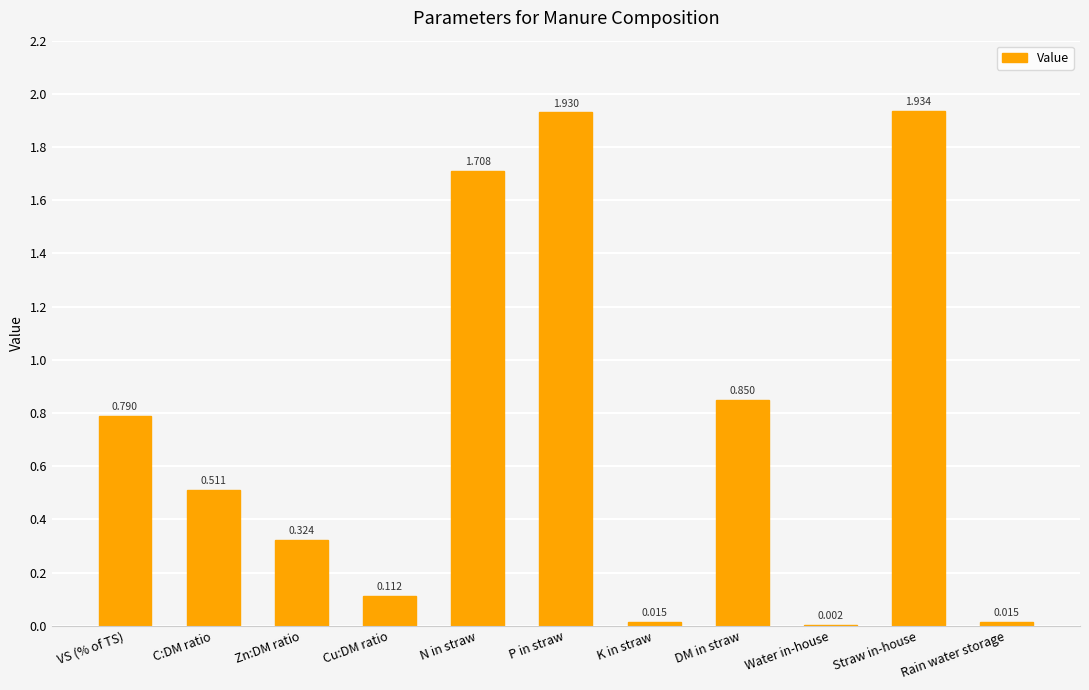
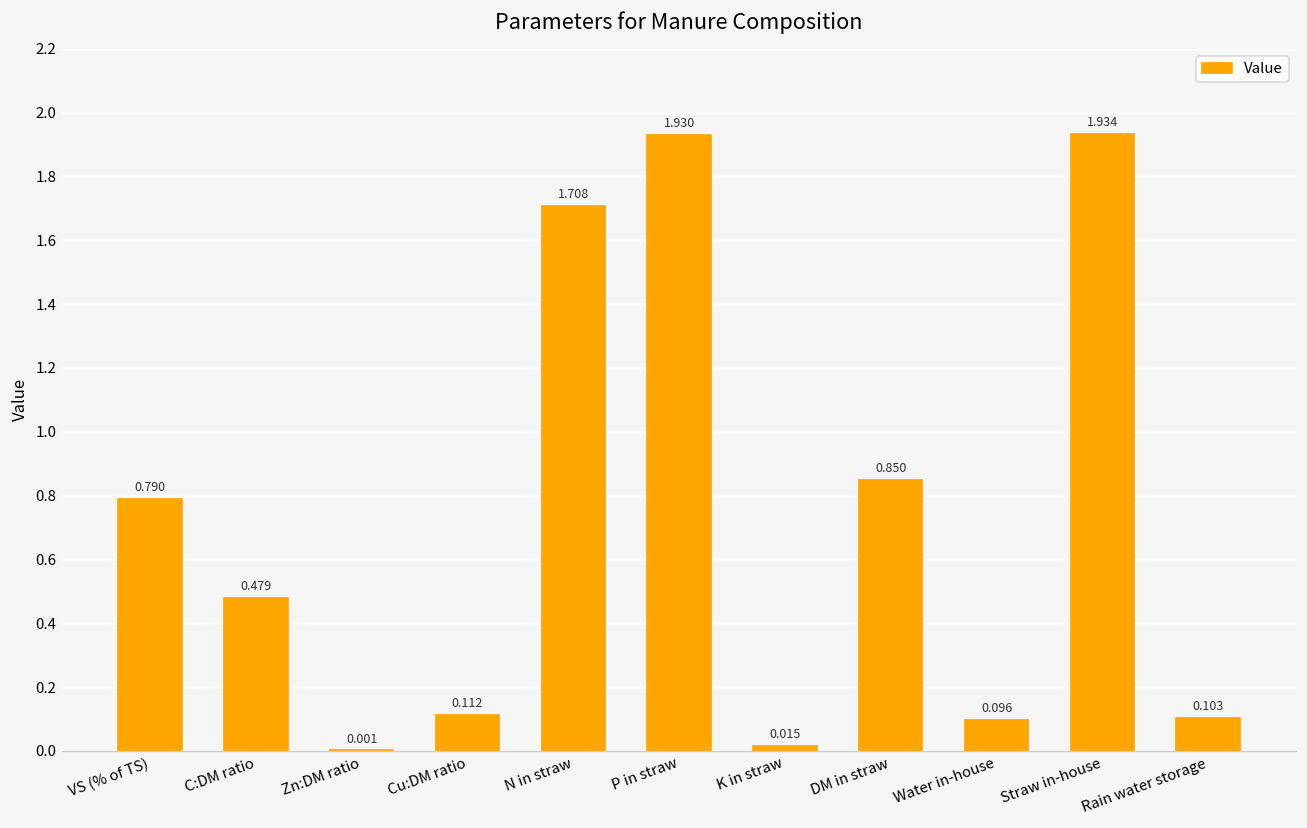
C:DM ratio: 0.511 -> 0.479
Zn:DM ratio: 0.324 -> 0.001
Water in-house: 0.002 -> 0.096
Rain water storage: 0.015 -> 0.103
